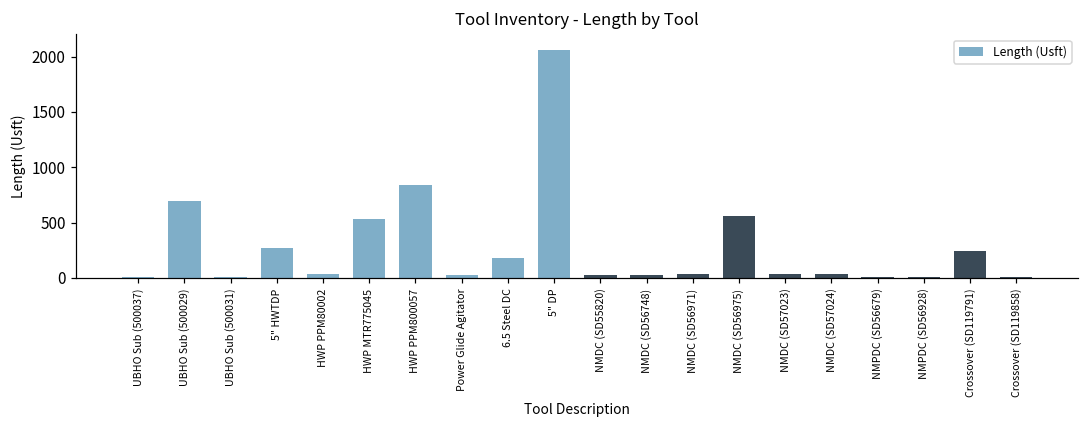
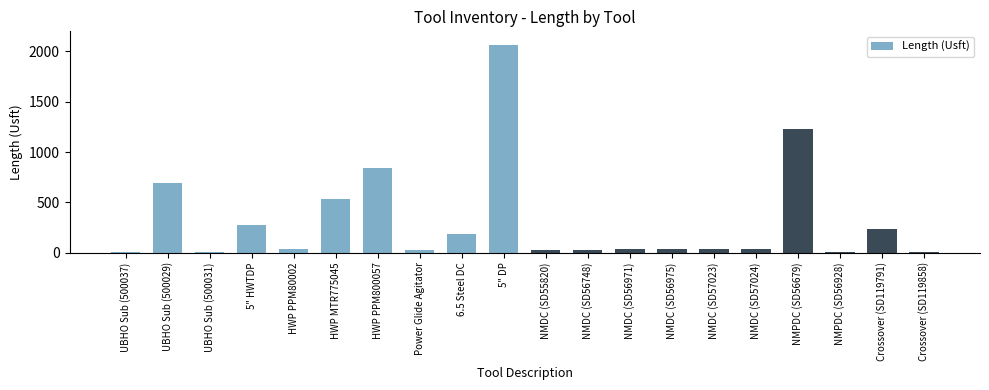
NMDC (SD56975): 560 -> 30
NMPDC (SD56679): 10 -> 1230
